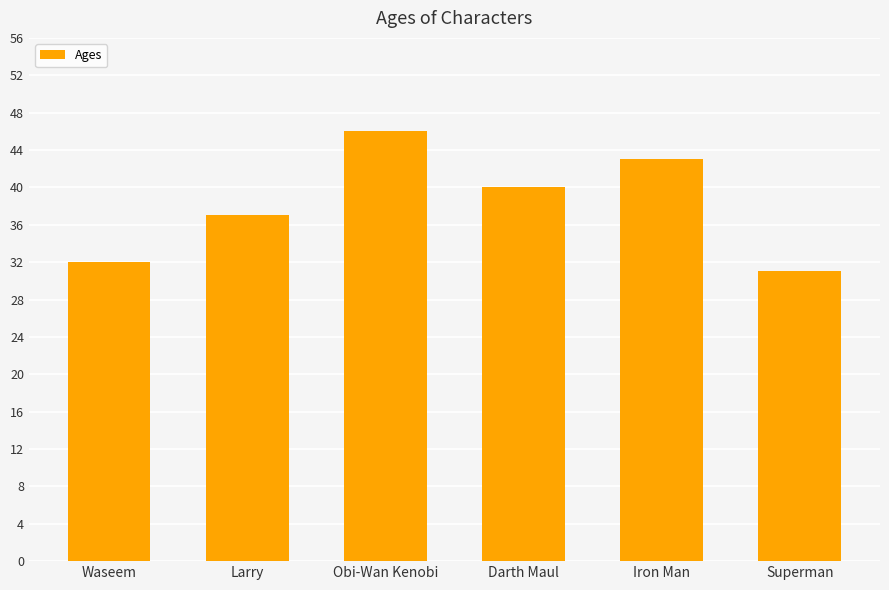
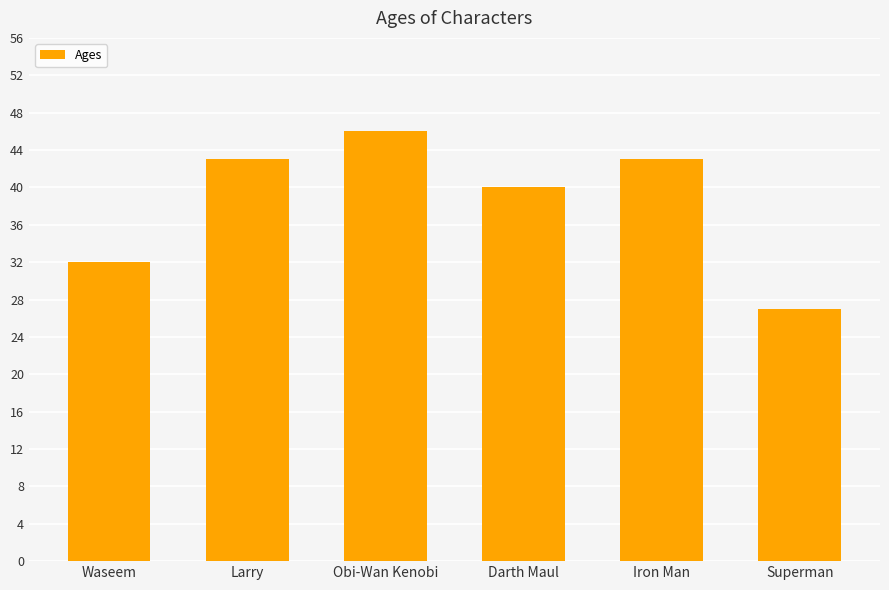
Larry: 37 -> 43
Superman: 31 -> 27
